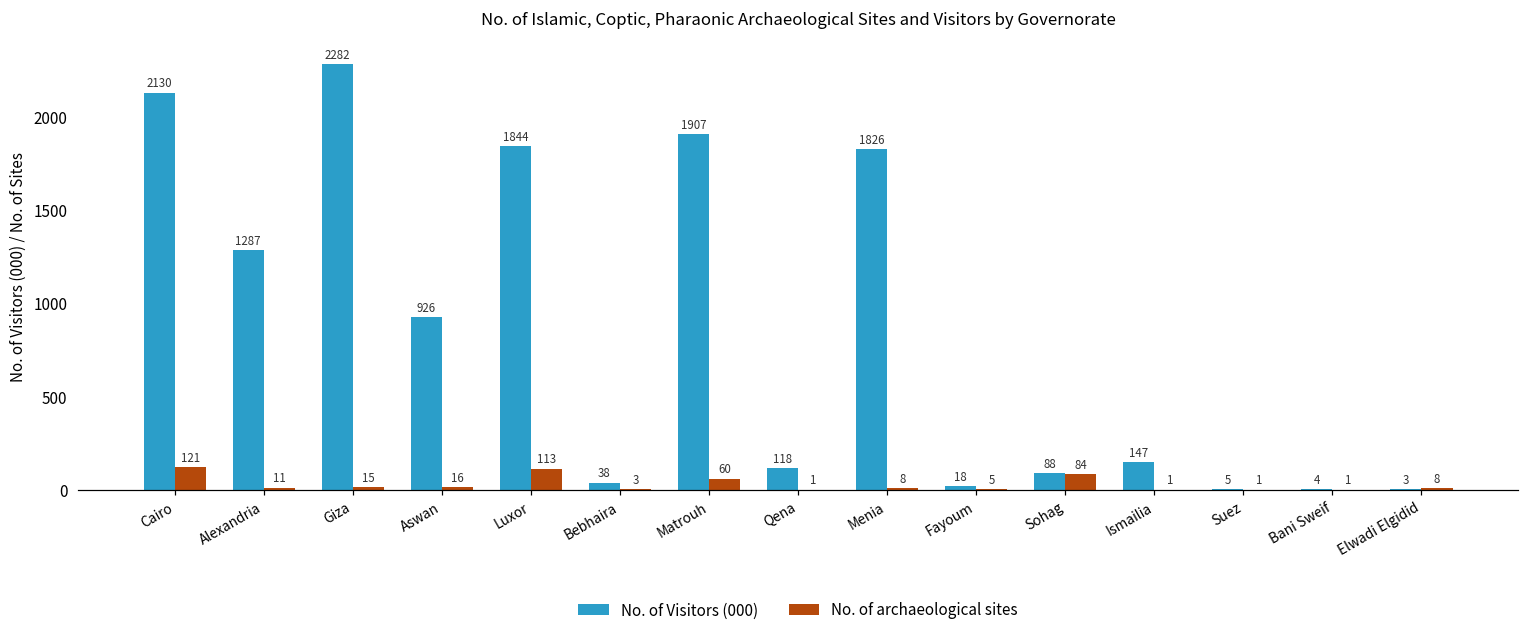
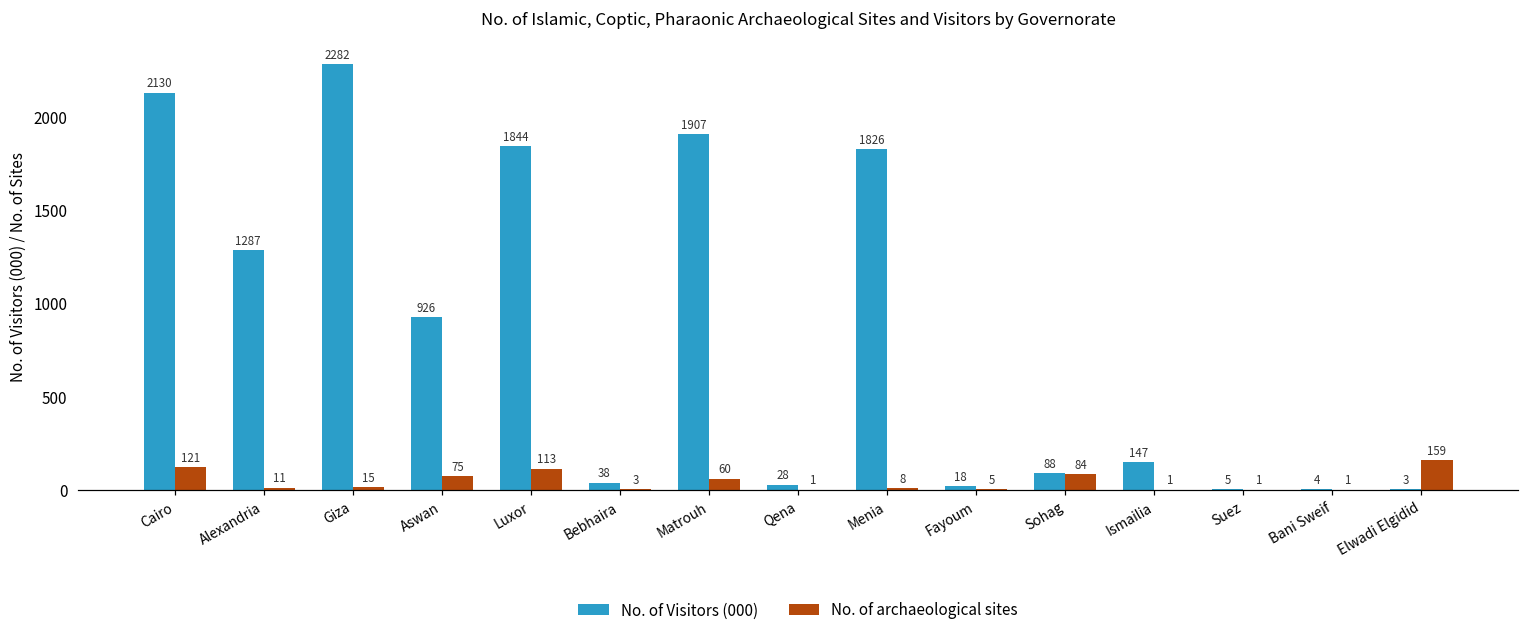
No. of archaeological sites, Aswan: 16 -> 75
No. of Visitors (000), Qena: 118 -> 28
No. of archaeological sites, Elwadi Elgidid: 8 -> 159
